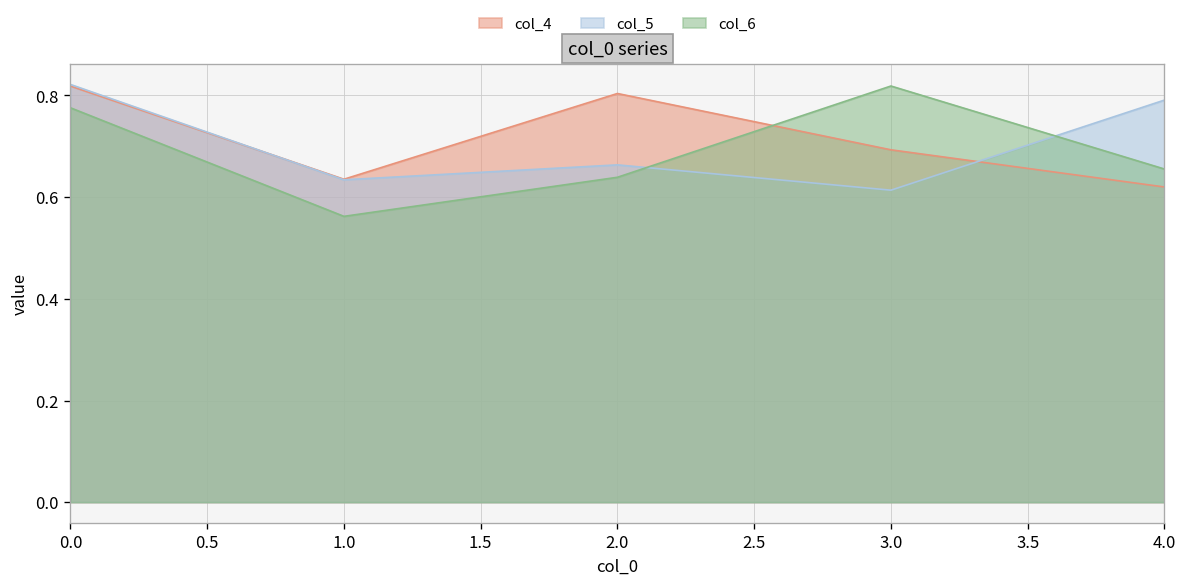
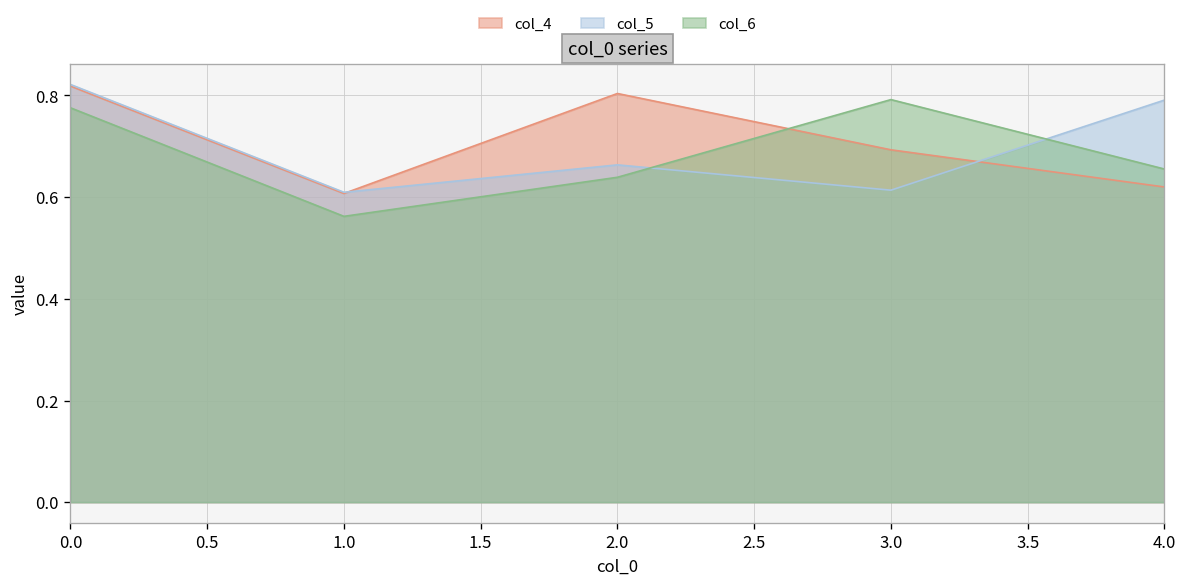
col_4, 1.0: 0.64 -> 0.61
col_5, 1.0: 0.63 -> 0.61
col_6, 3.0: 0.82 -> 0.79
